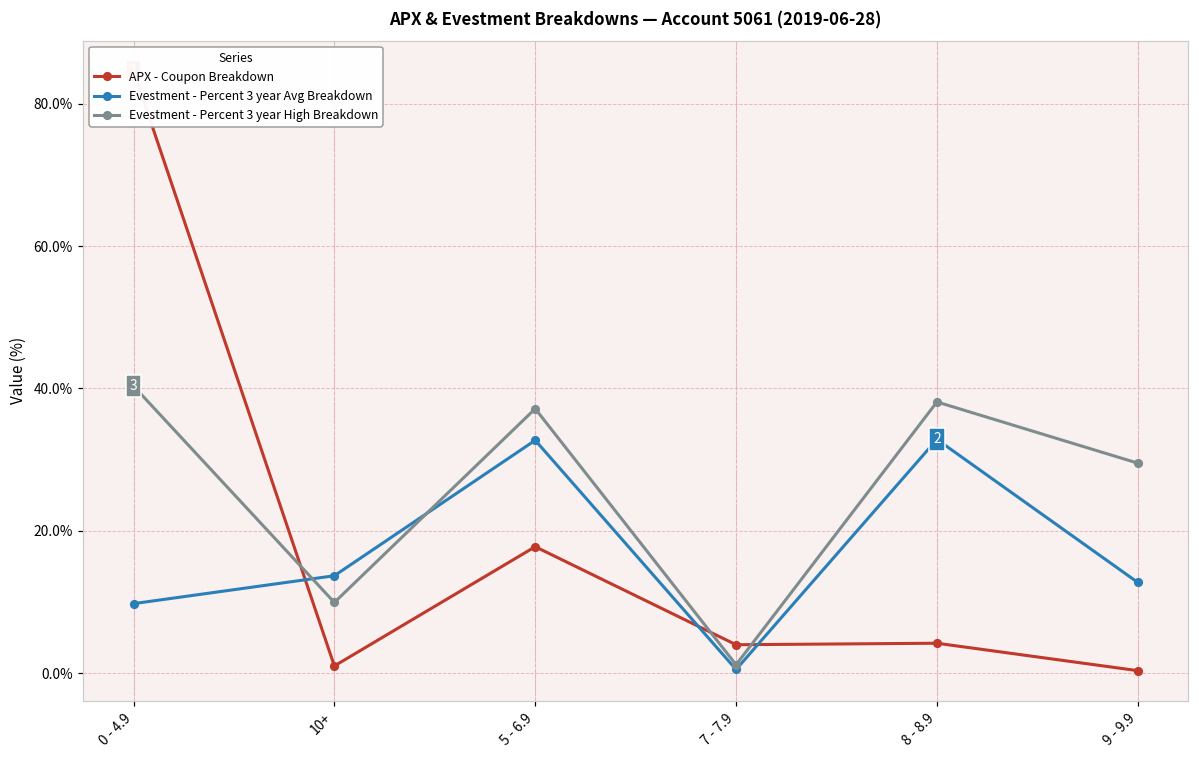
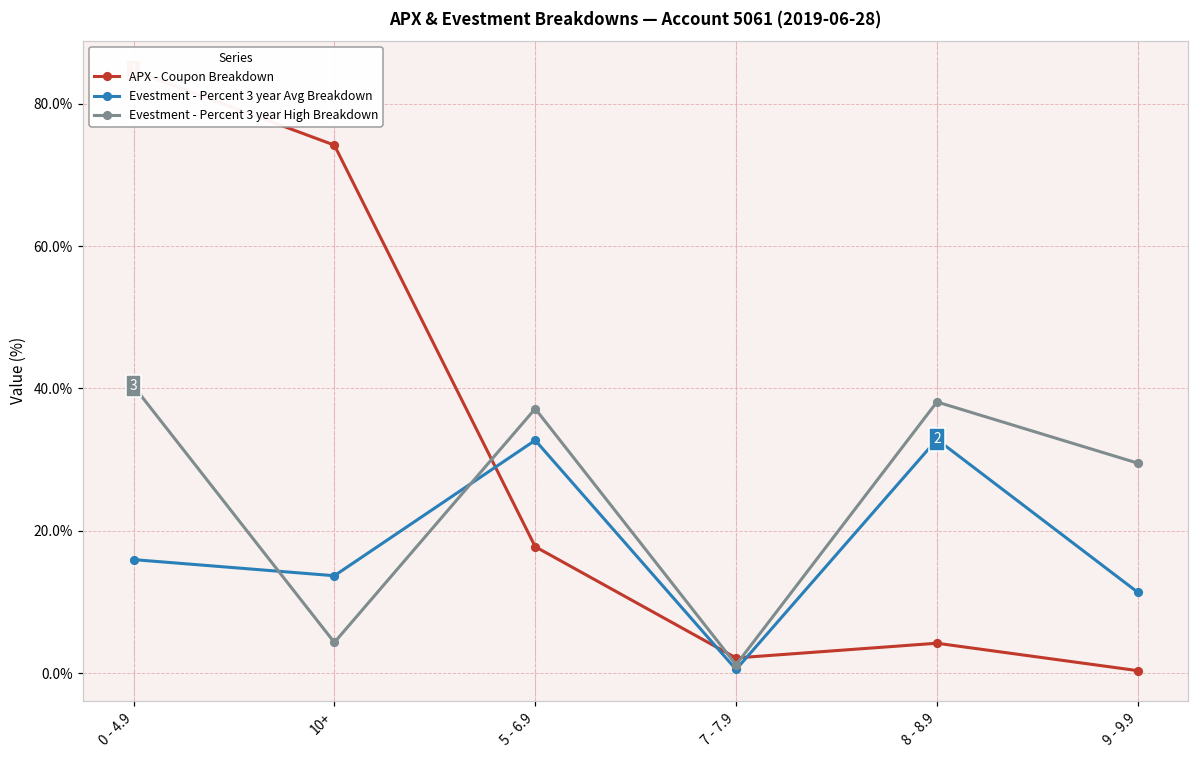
Evestment - Percent 3 year Avg Breakdown, 0 - 4.9: 10% -> 16%
APX - Coupon Breakdown, 10+: 1% -> 74%
Evestment - Percent 3 year High Breakdown, 10+: 10% -> 4%
APX - Coupon Breakdown, 7 - 7.9: 4% -> 2%
Evestment - Percent 3 year Avg Breakdown, 9 - 9.9: 13% -> 11%
